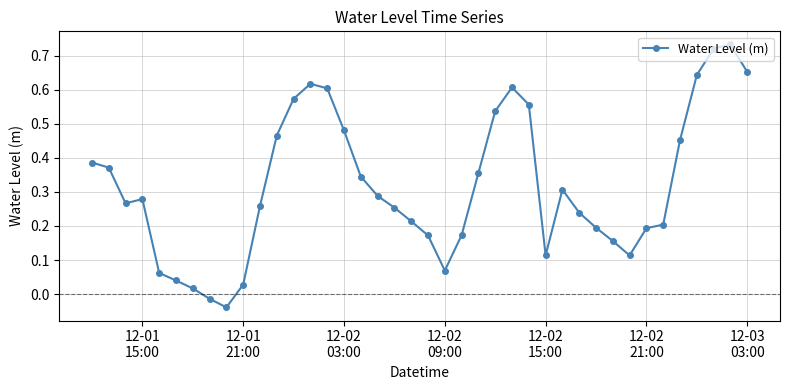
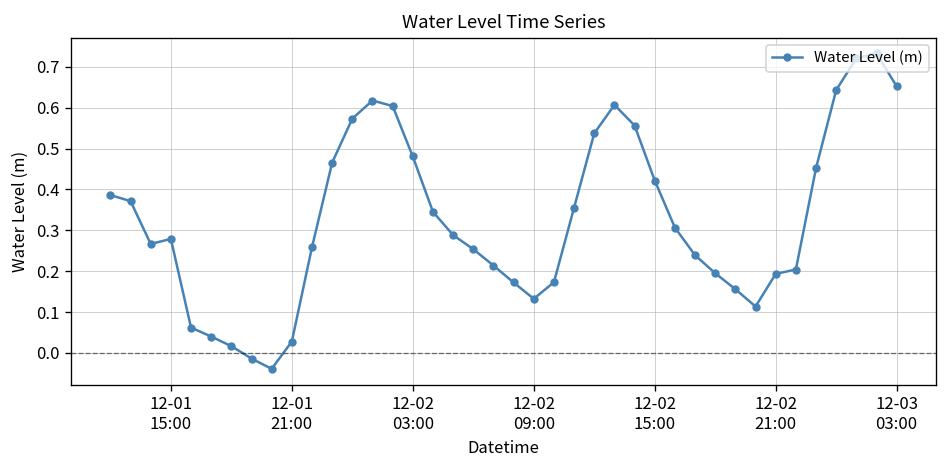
12-02 09:00: 0.07 -> 0.13
12-02 15:00: 0.11 -> 0.42
